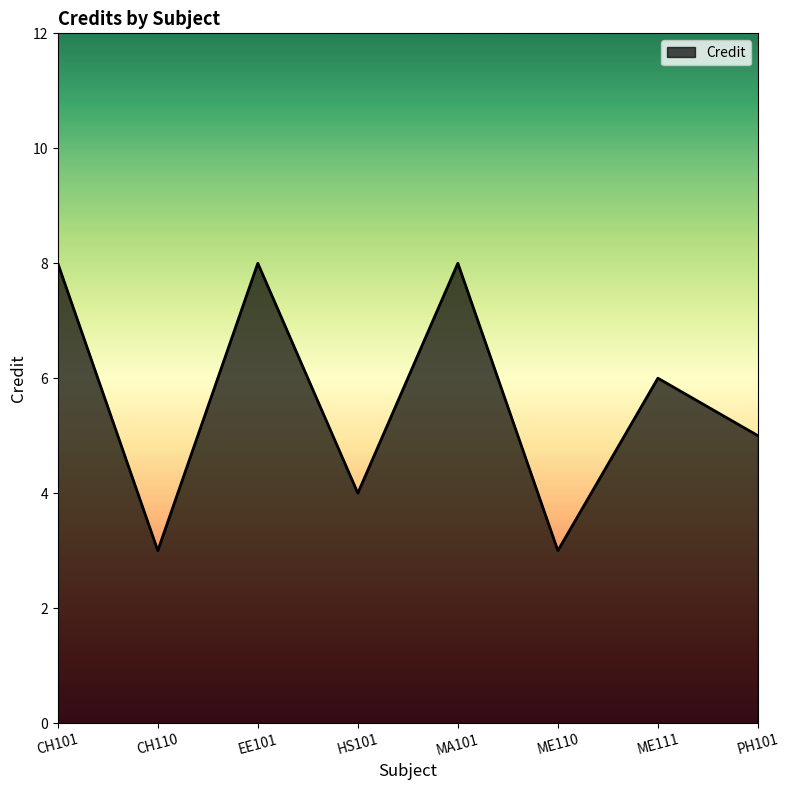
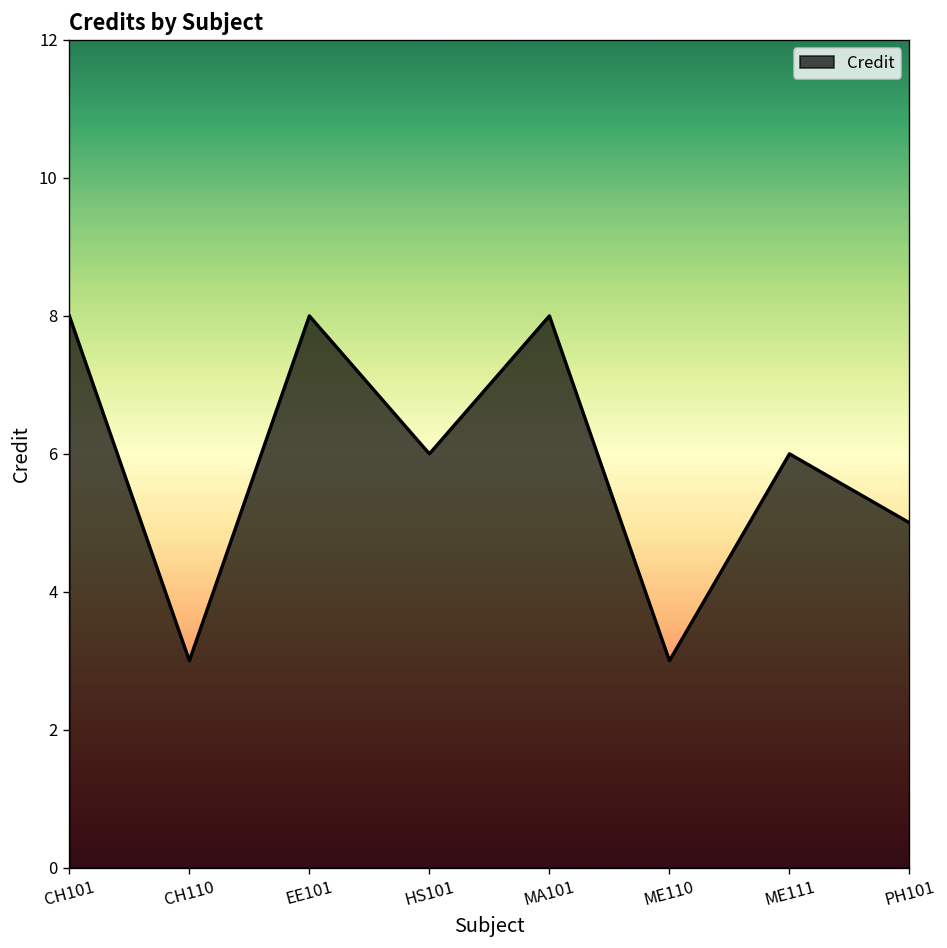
HS101: 4 -> 6
